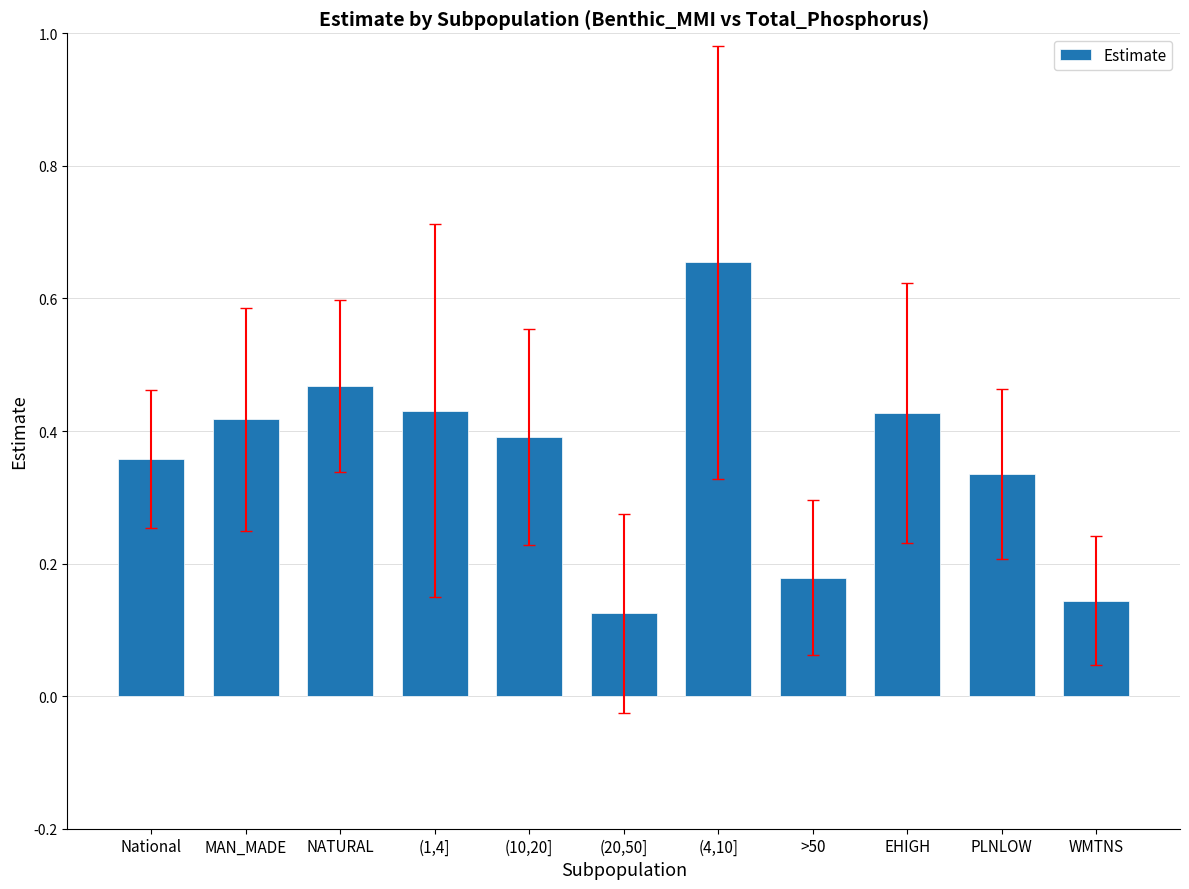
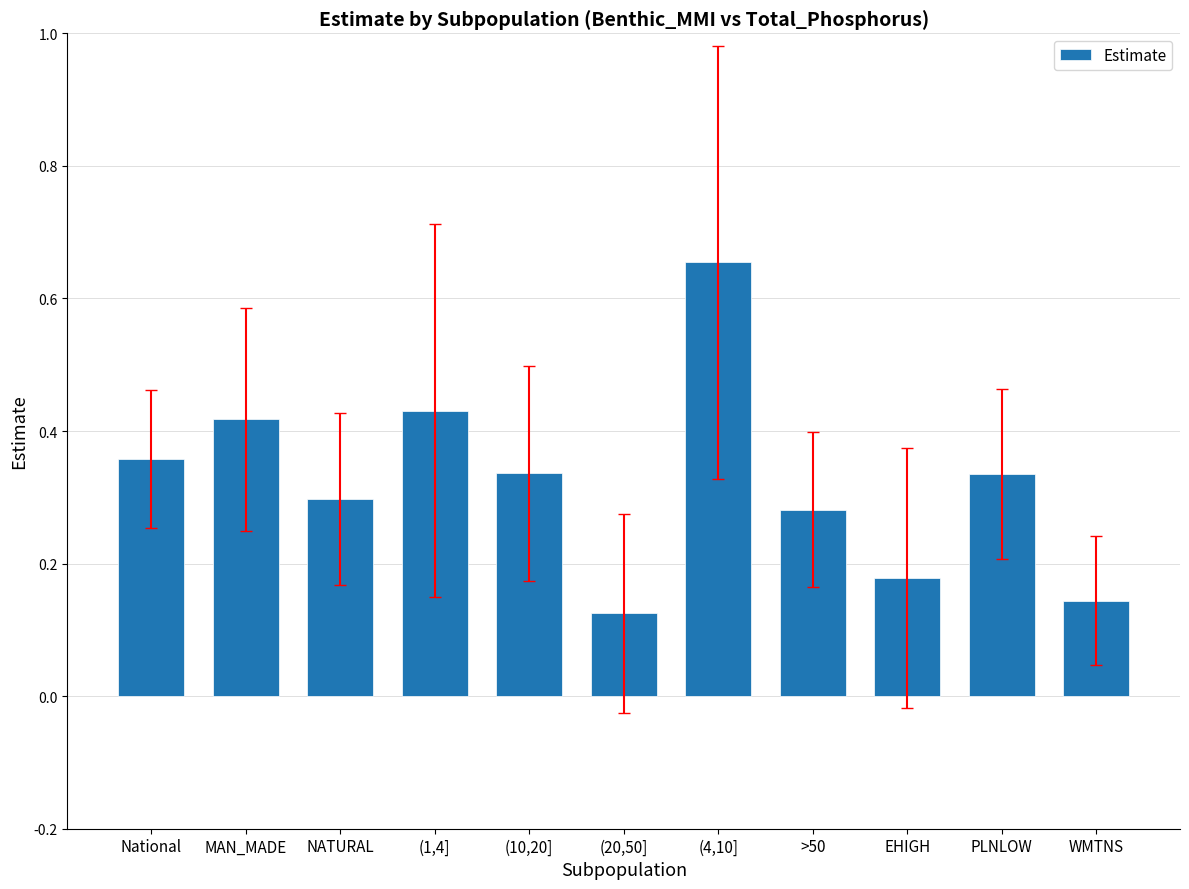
Estimate, NATURAL: 0.47 -> 0.30
Estimate, (10,20]: 0.39 -> 0.34
Estimate, >50: 0.18 -> 0.28
Estimate, EHIGH: 0.43 -> 0.18
